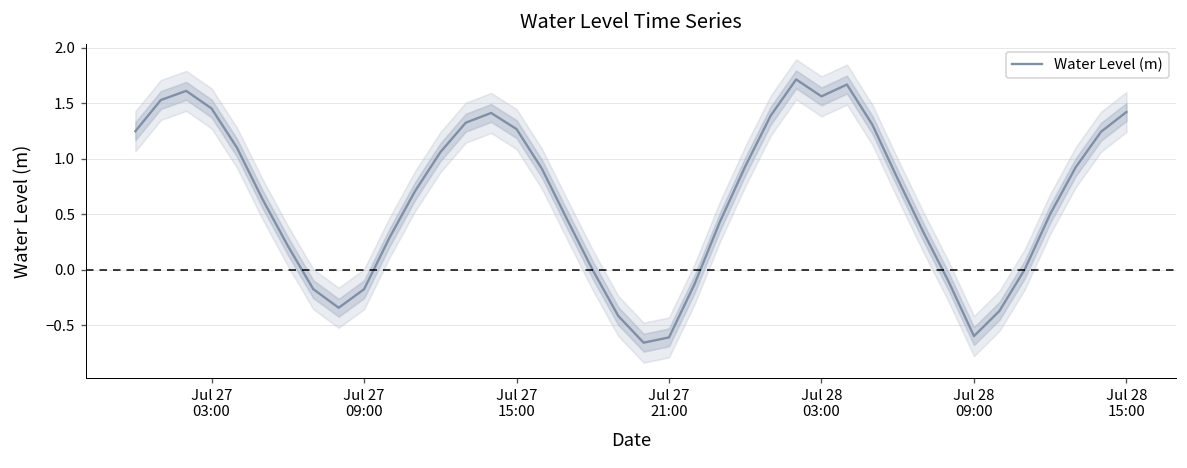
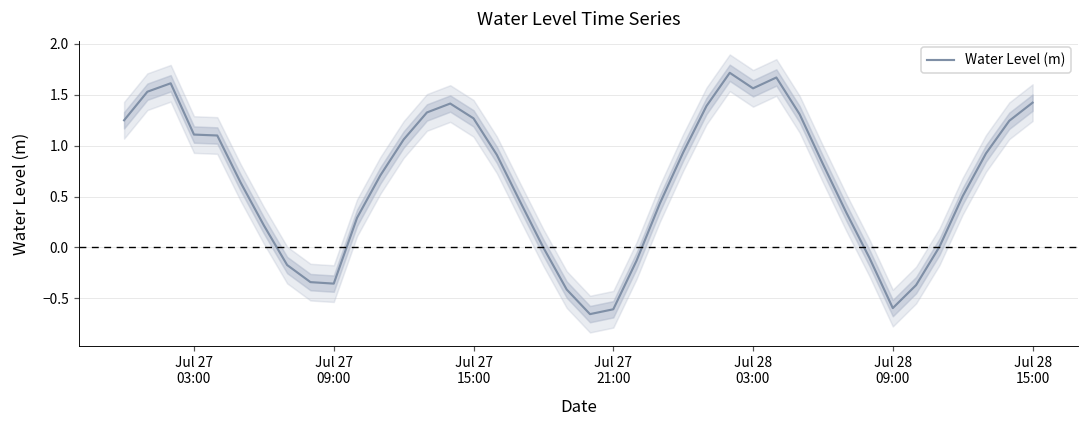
Water Level (m), Jul 27 03:00: 1.5 -> 1.1
Water Level (m), Jul 27 09:00: -0.2 -> -0.4
